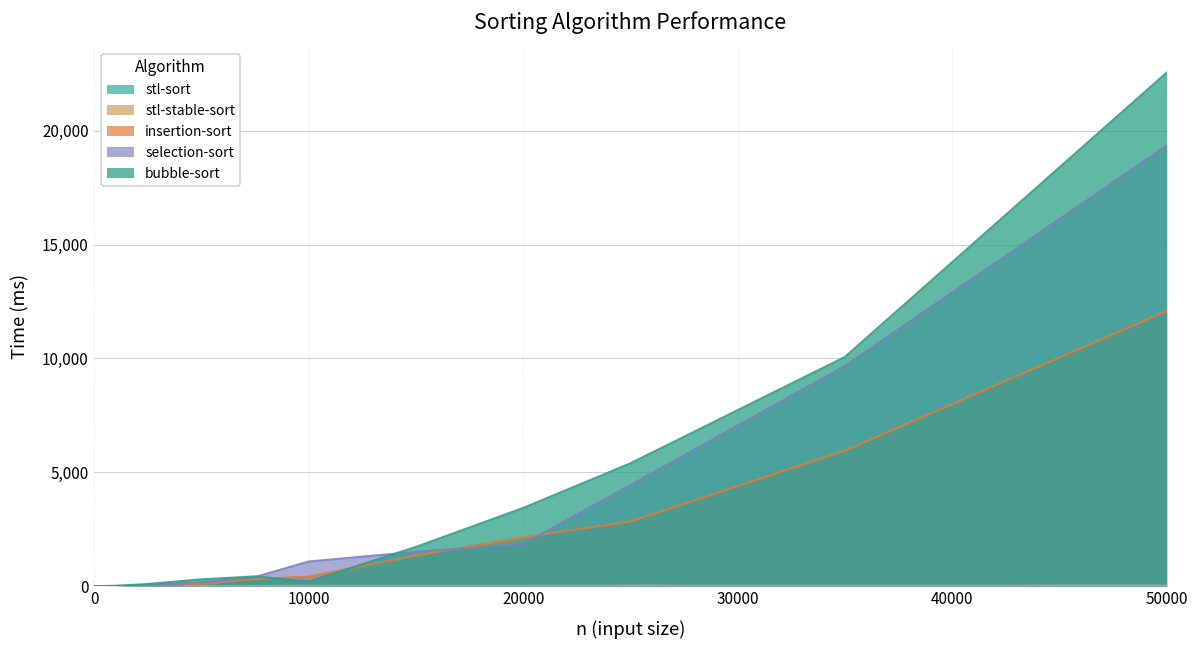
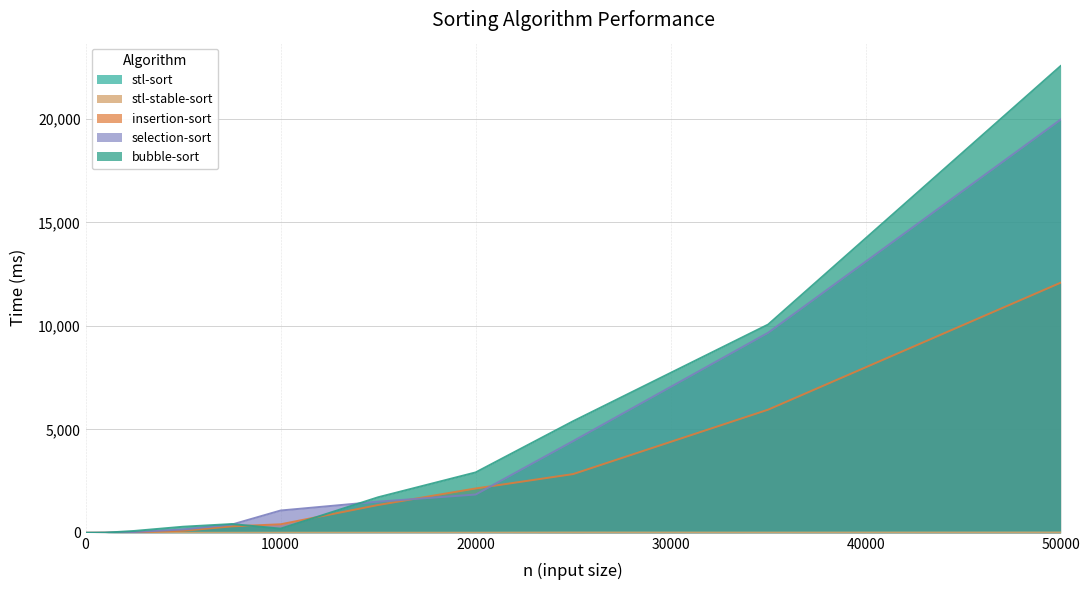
bubble-sort, 20000: 3,400 -> 2,900
selection-sort, 50000: 19,300 -> 20,000
